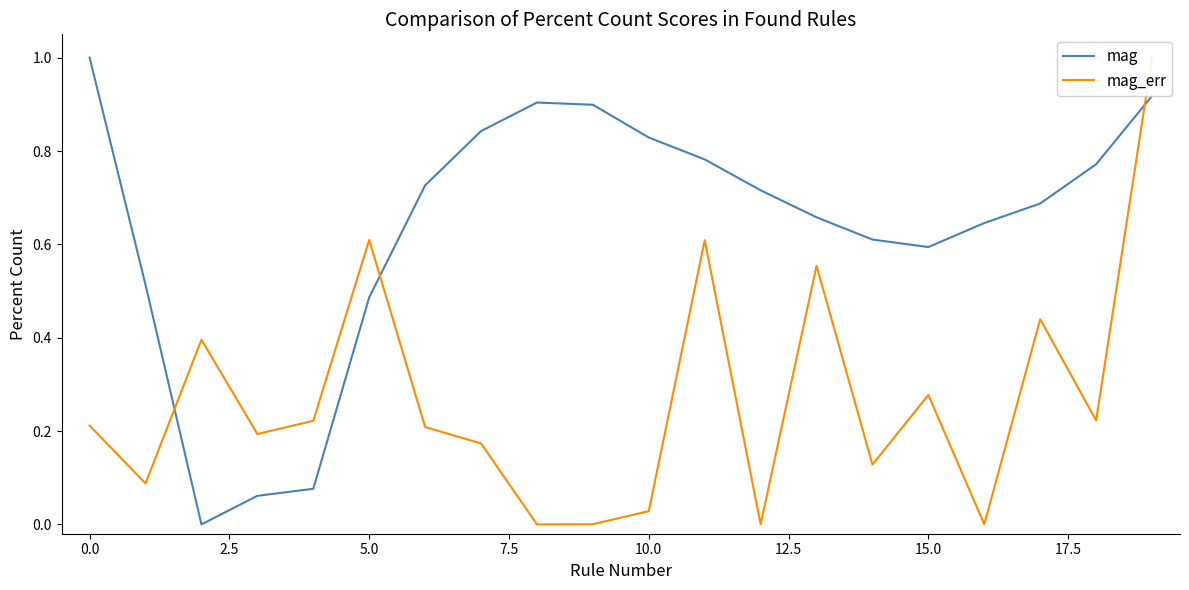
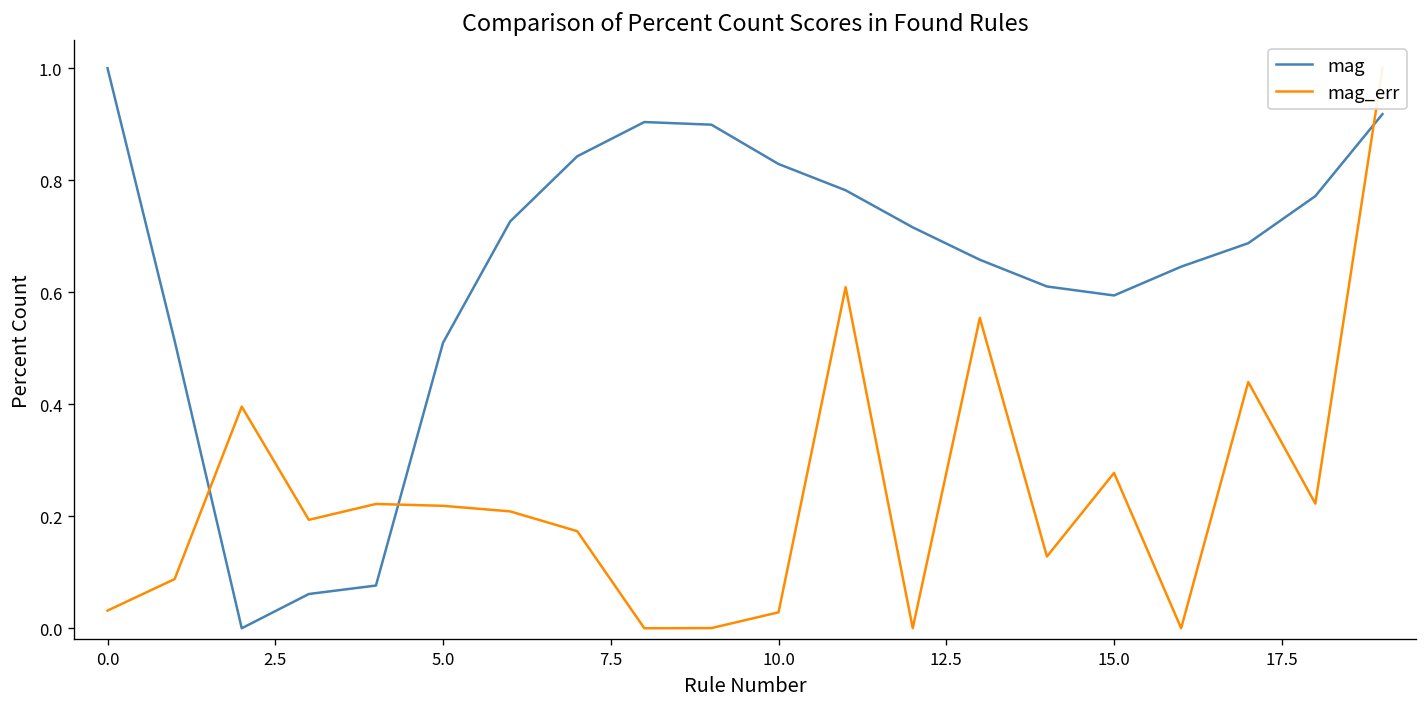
mag_err, 0.0: 0.21 -> 0.03
mag, 5.0: 0.49 -> 0.51
mag_err, 5.0: 0.61 -> 0.22
